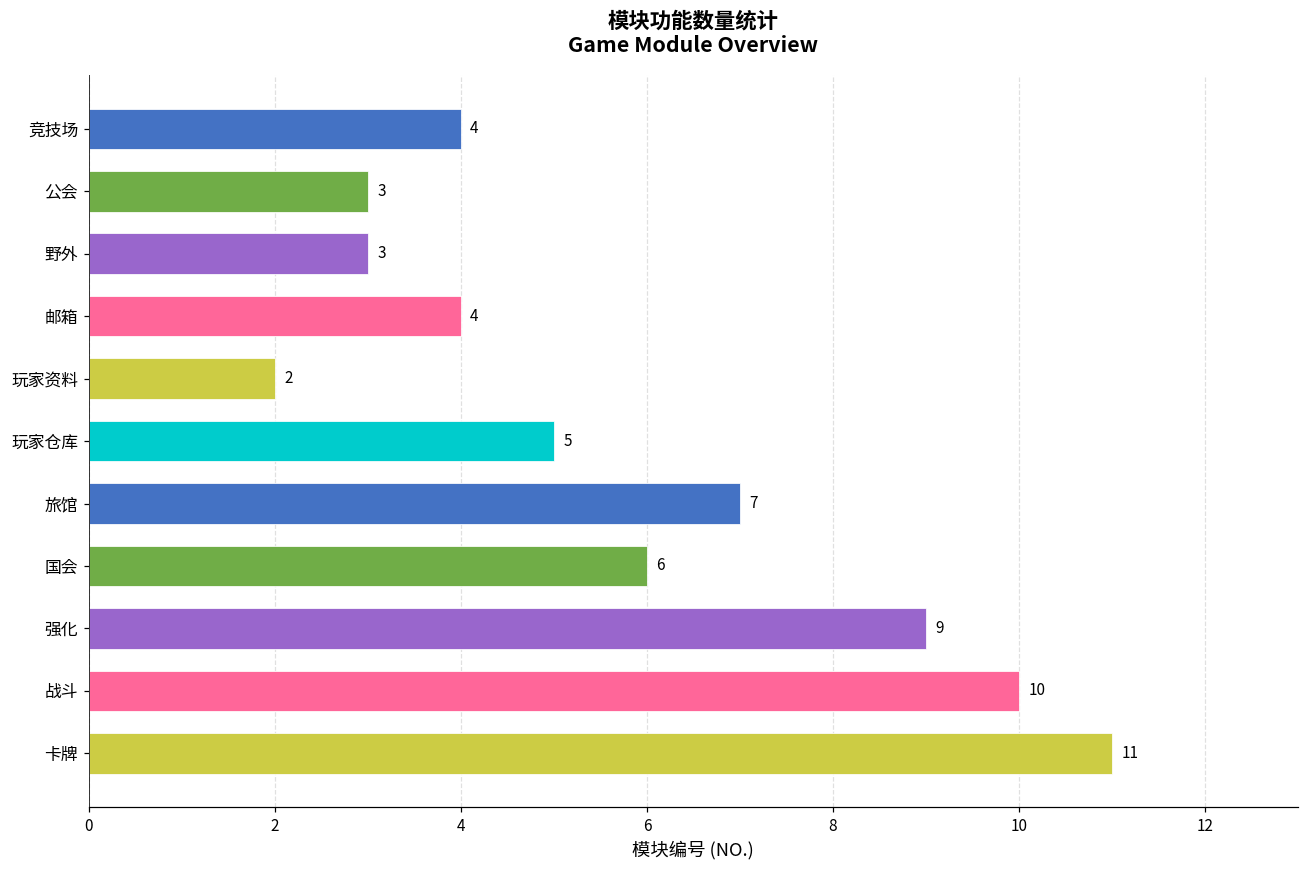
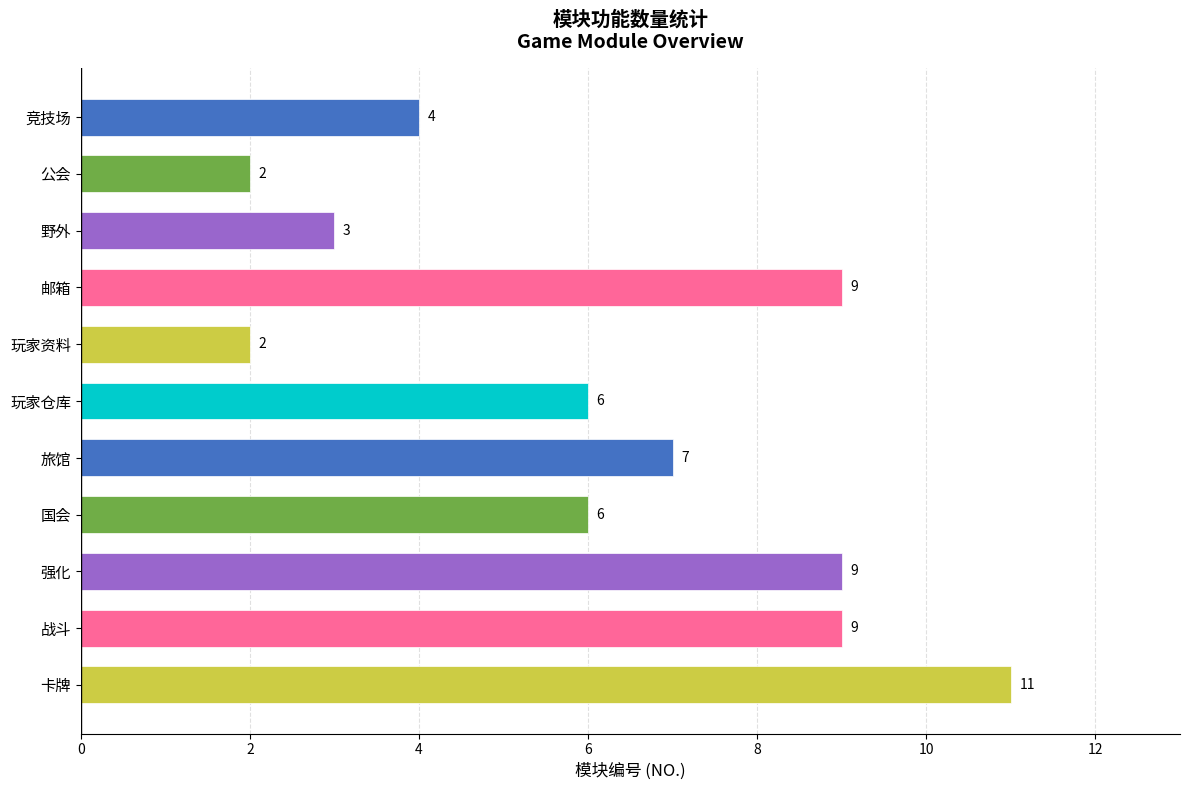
公会: 3 -> 2
邮箱: 4 -> 9
玩家仓库: 5 -> 6
战斗: 10 -> 9
